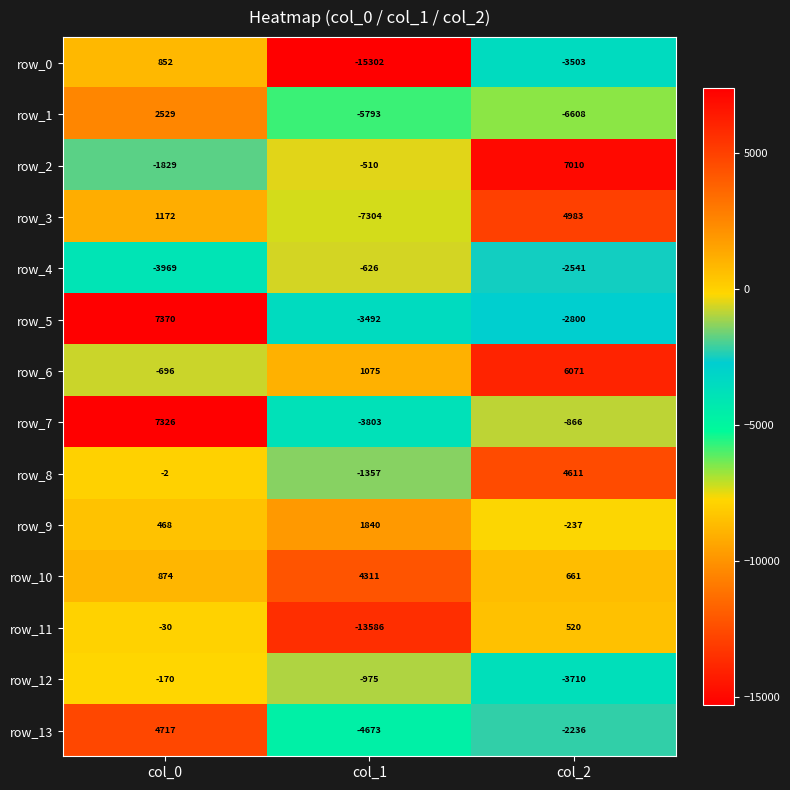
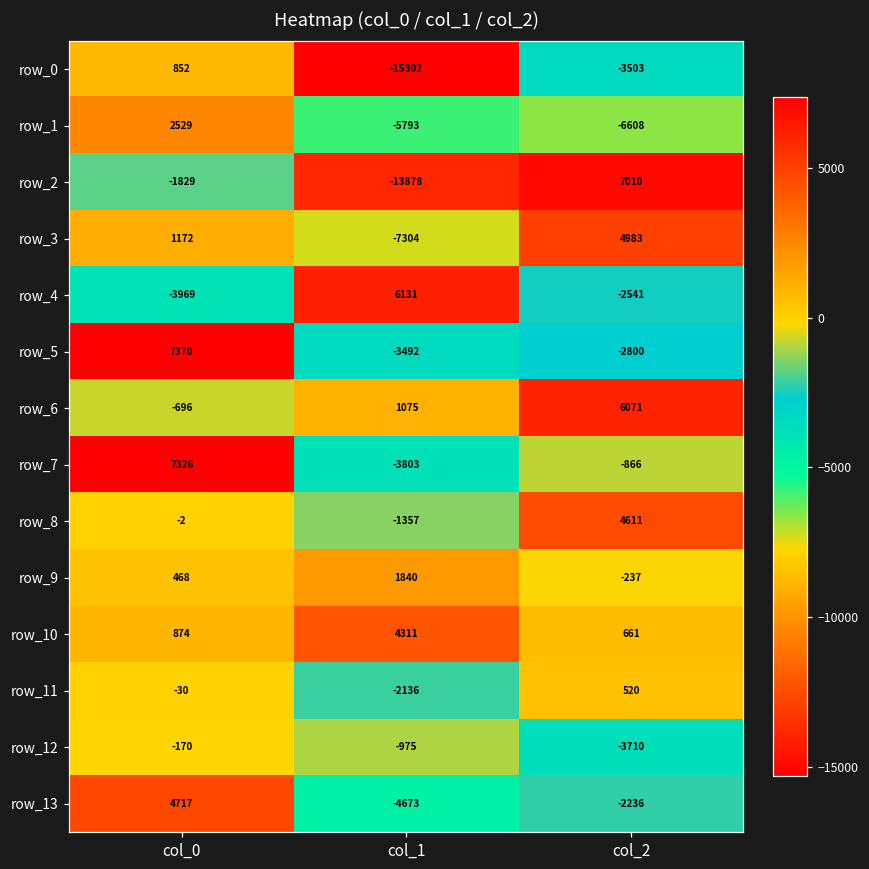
row_2, col_1: -510 -> -13878
row_4, col_1: -626 -> 6131
row_11, col_1: -13586 -> -2136
